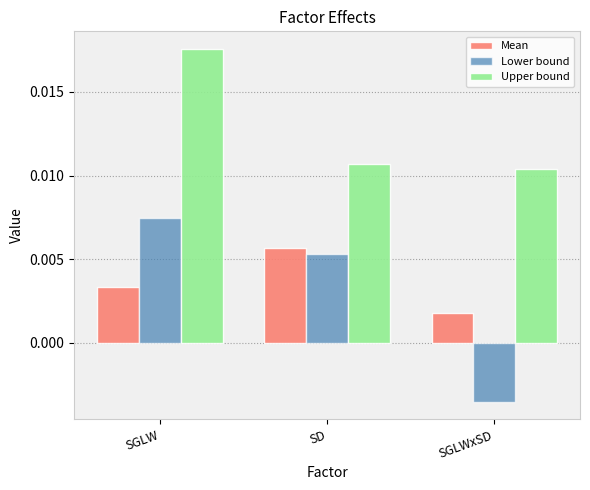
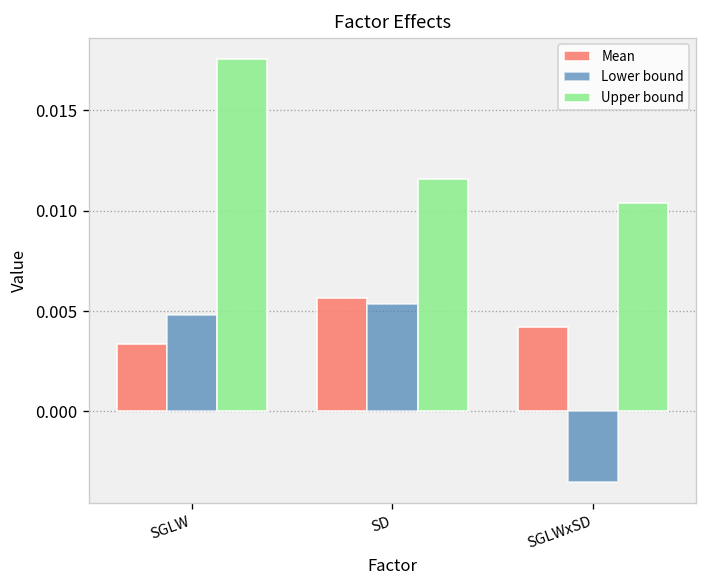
Lower bound, SGLW: 0.0075 -> 0.0048
Upper bound, SD: 0.0107 -> 0.0116
Mean, SGLWxSD: 0.0018 -> 0.0042
